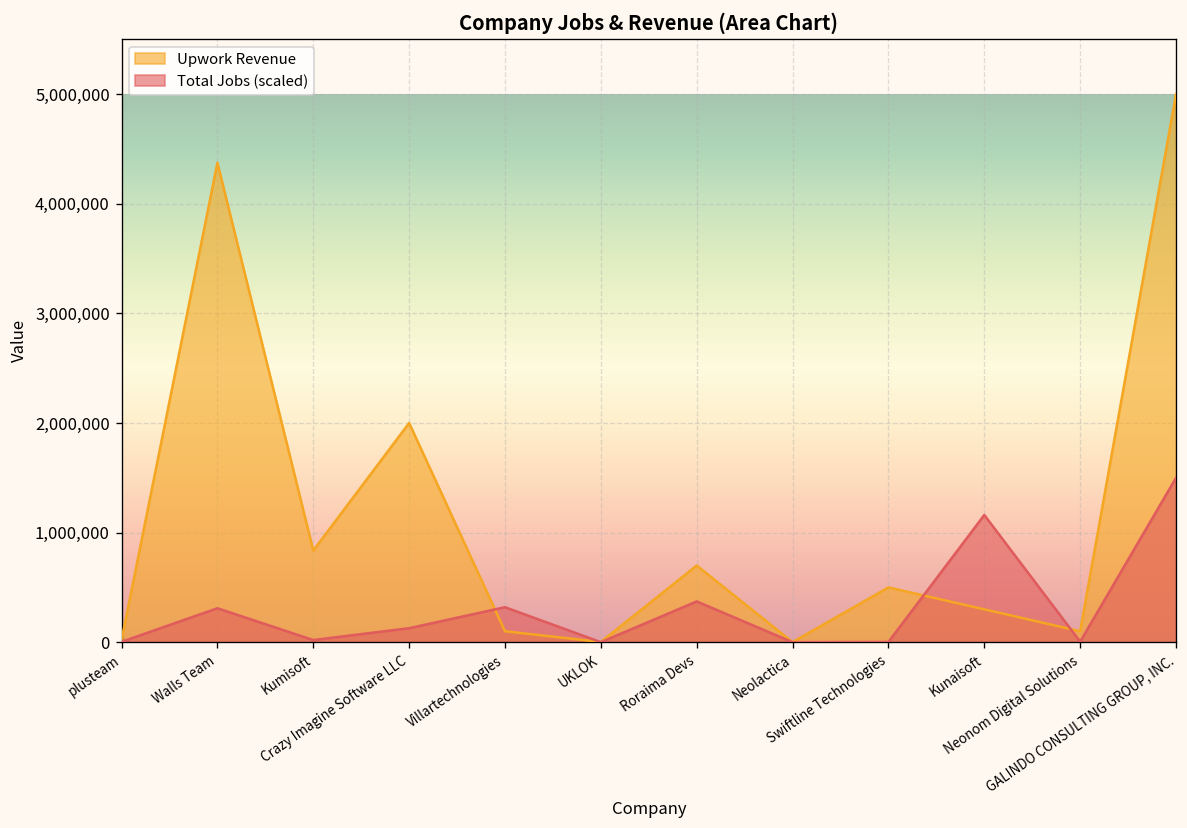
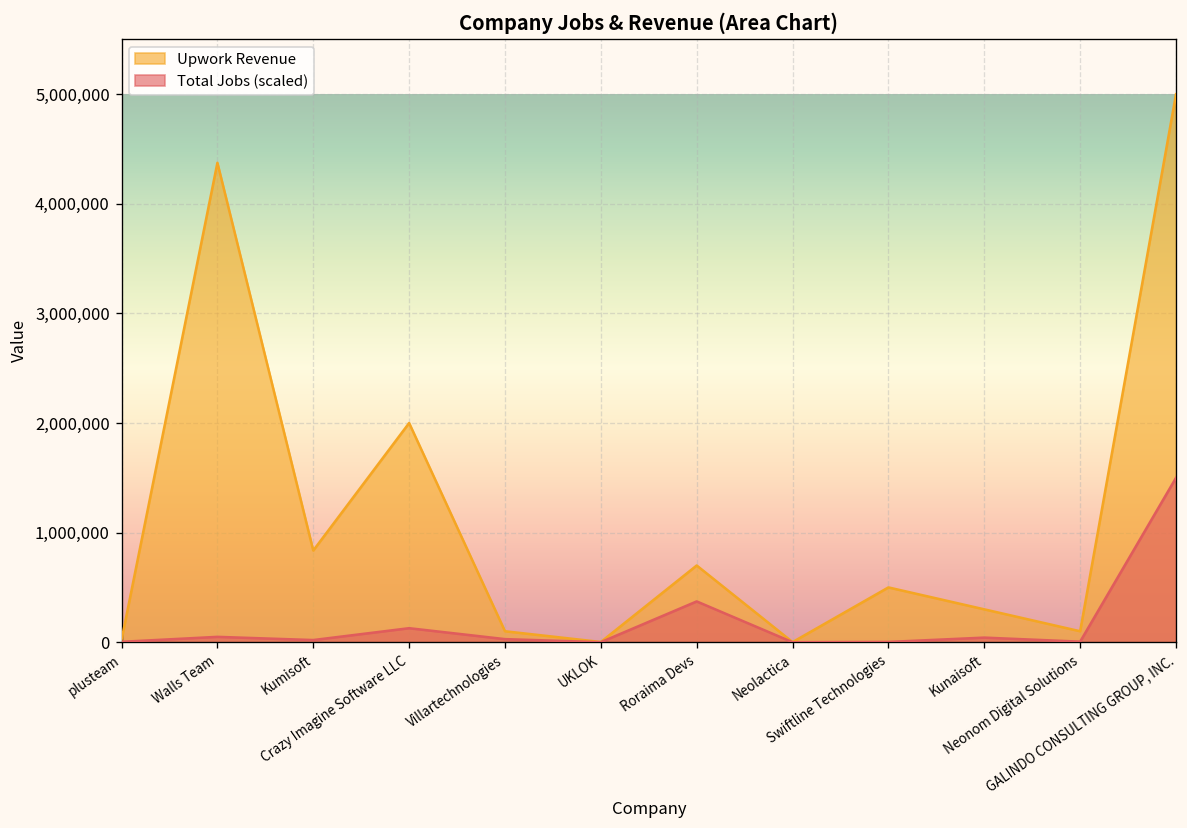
Total Jobs (scaled), Walls Team: 300,000 -> 0
Total Jobs (scaled), Villartechnologies: 300,000 -> 0
Total Jobs (scaled), Kunaisoft: 1,200,000 -> 0
